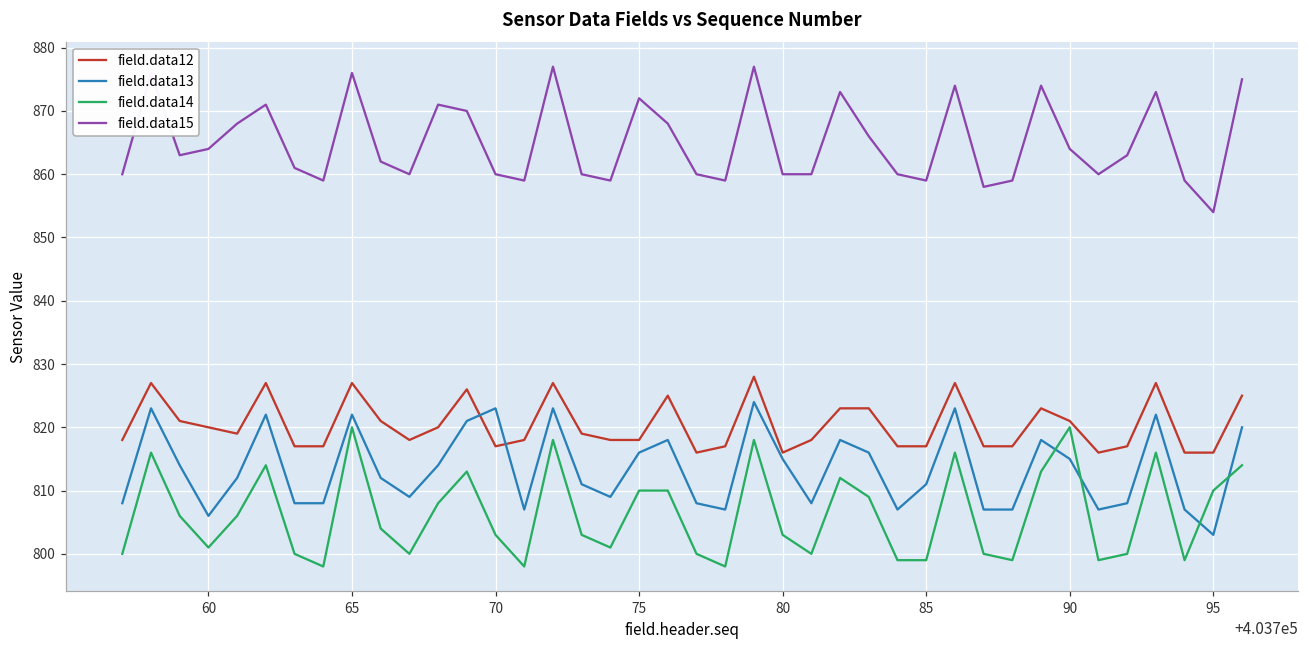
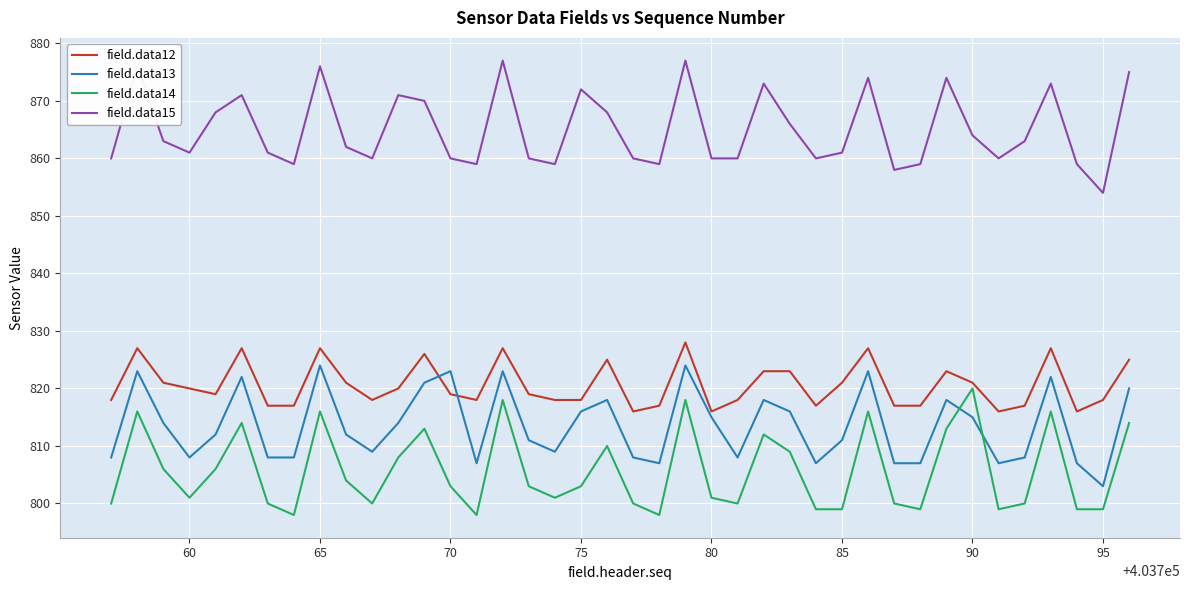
field.data13, 60: 806 -> 808
field.data15, 60: 864 -> 861
field.data13, 65: 822 -> 824
field.data14, 65: 820 -> 816
field.data12, 70: 817 -> 819
field.data14, 75: 810 -> 803
field.data14, 80: 803 -> 801
field.data12, 85: 817 -> 821
field.data15, 85: 859 -> 861
field.data12, 95: 816 -> 818
field.data14, 95: 810 -> 799
